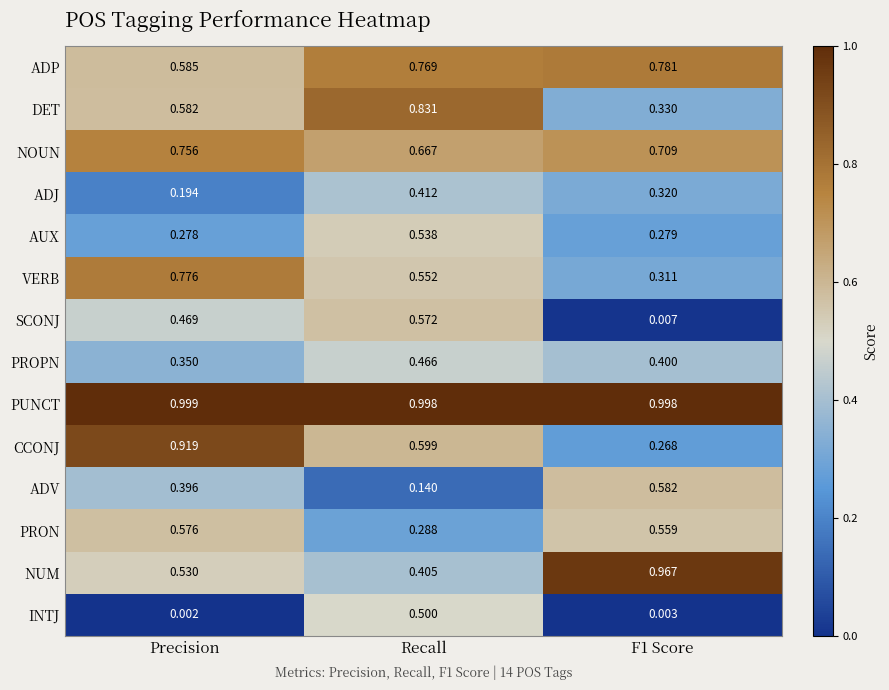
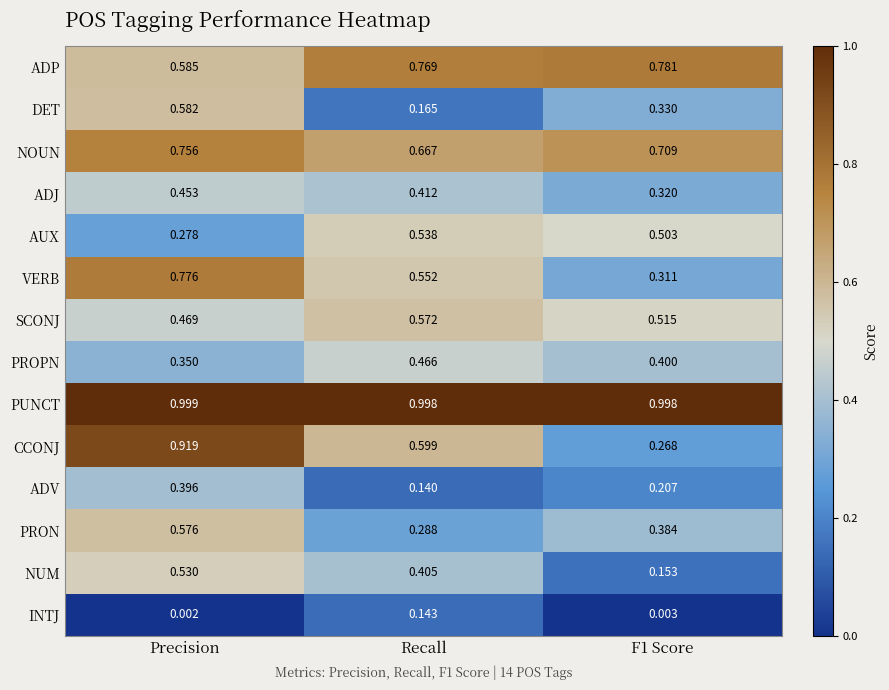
DET, Recall: 0.831 -> 0.165
ADJ, Precision: 0.194 -> 0.453
AUX, F1 Score: 0.279 -> 0.503
SCONJ, F1 Score: 0.007 -> 0.515
ADV, F1 Score: 0.582 -> 0.207
PRON, F1 Score: 0.559 -> 0.384
NUM, F1 Score: 0.967 -> 0.153
INTJ, Recall: 0.500 -> 0.143
